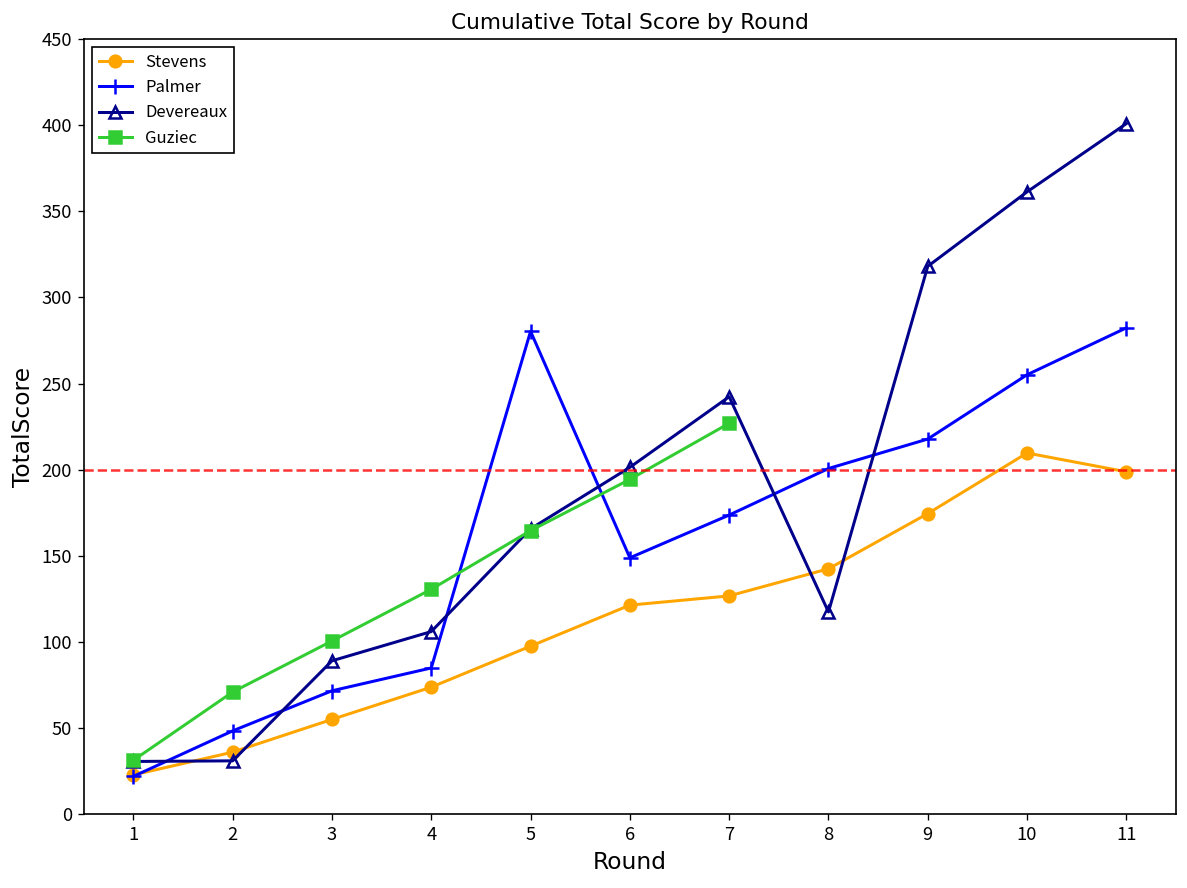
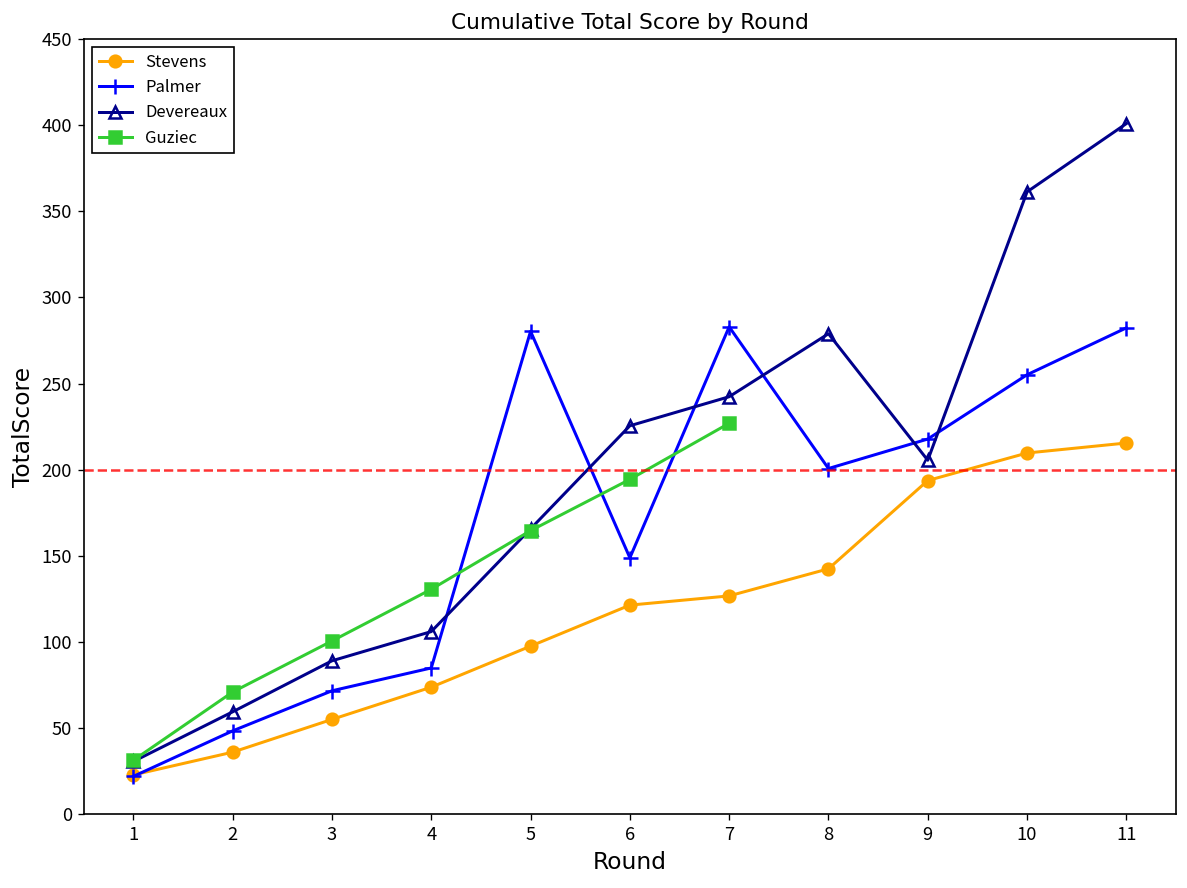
Devereaux, 2: 31 -> 60
Devereaux, 6: 201 -> 226
Palmer, 7: 174 -> 283
Devereaux, 8: 118 -> 279
Stevens, 9: 175 -> 194
Devereaux, 9: 318 -> 206
Stevens, 11: 199 -> 216
